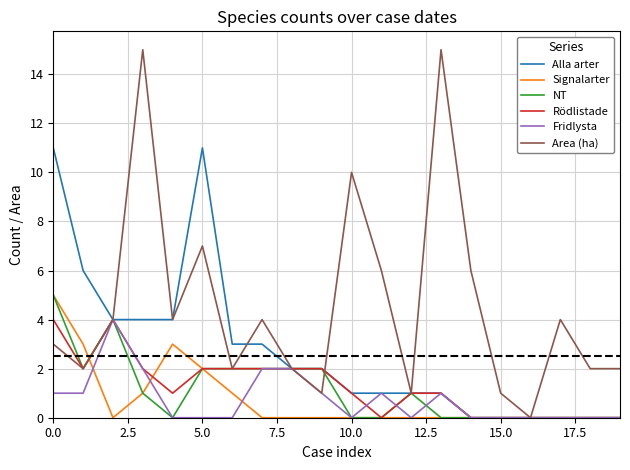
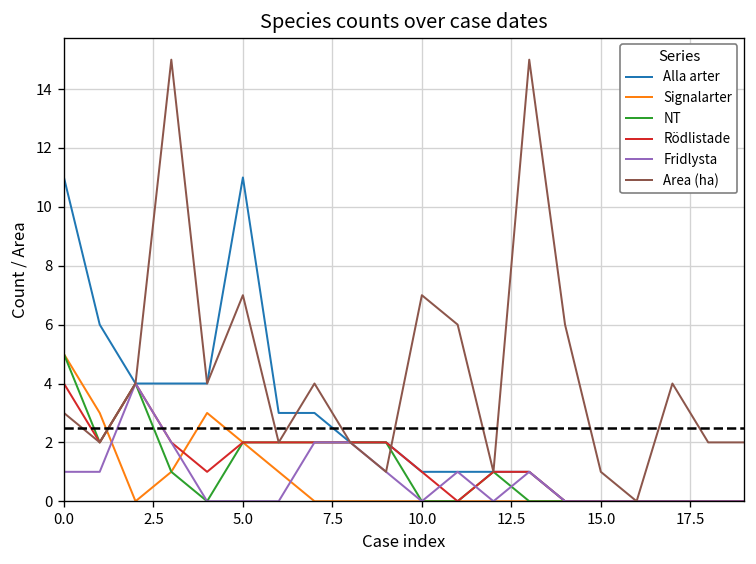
Area (ha), 10.0: 10 -> 7
